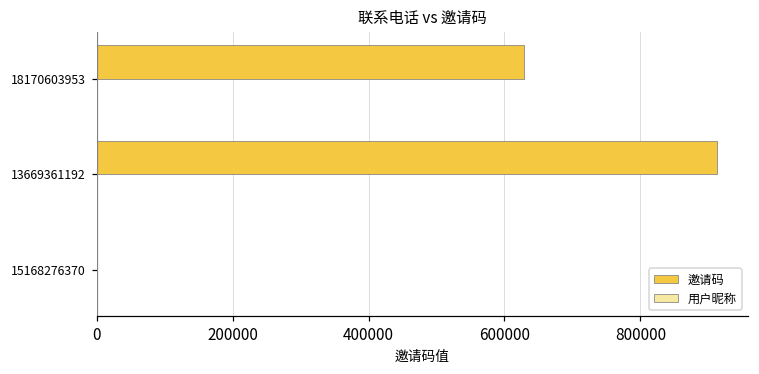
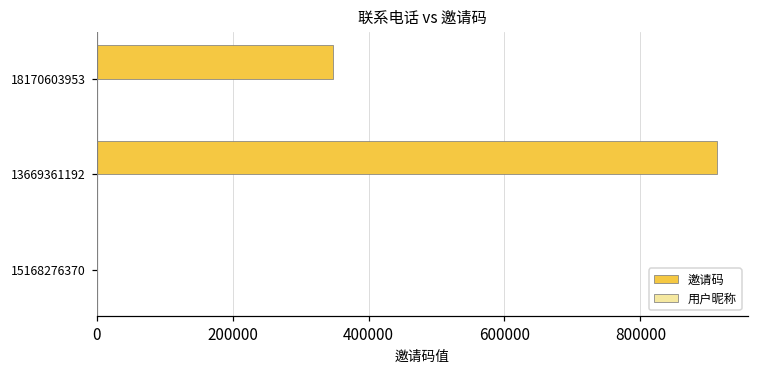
邀请码, 18170603953: 630000 -> 350000
